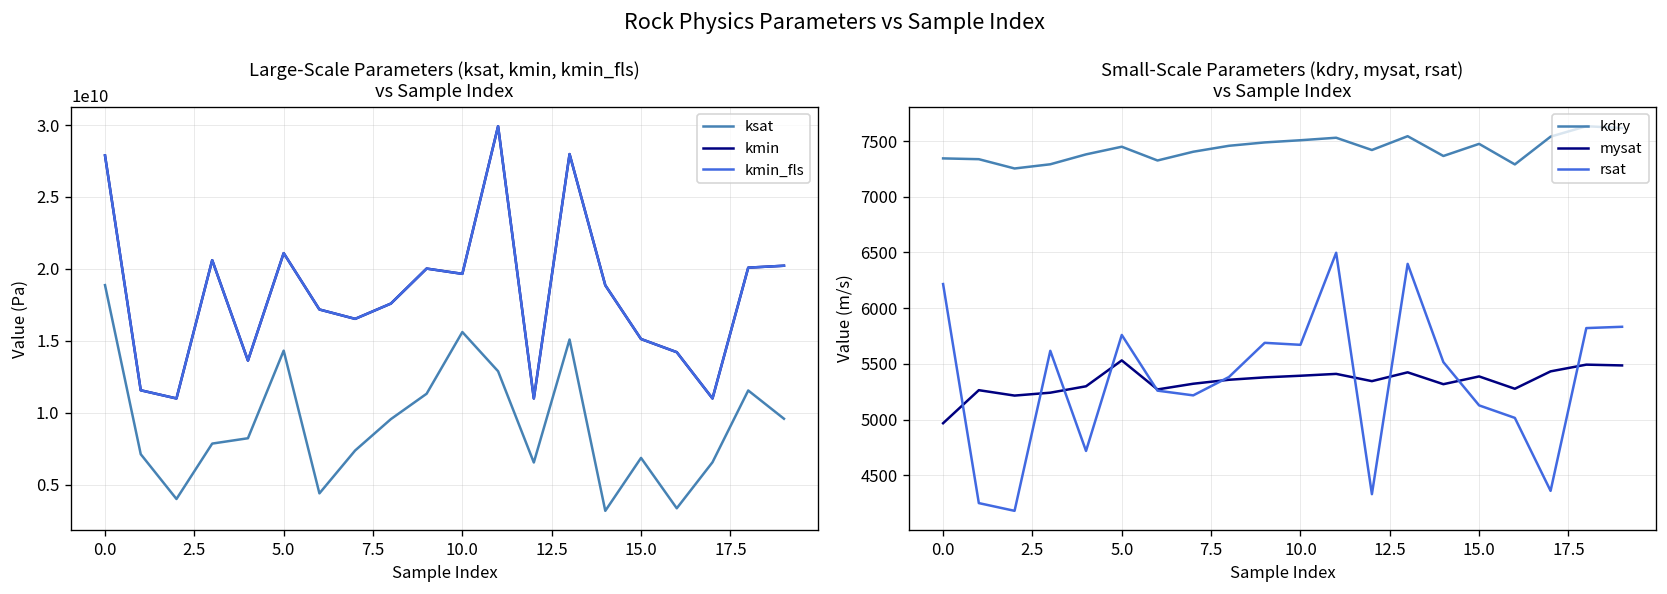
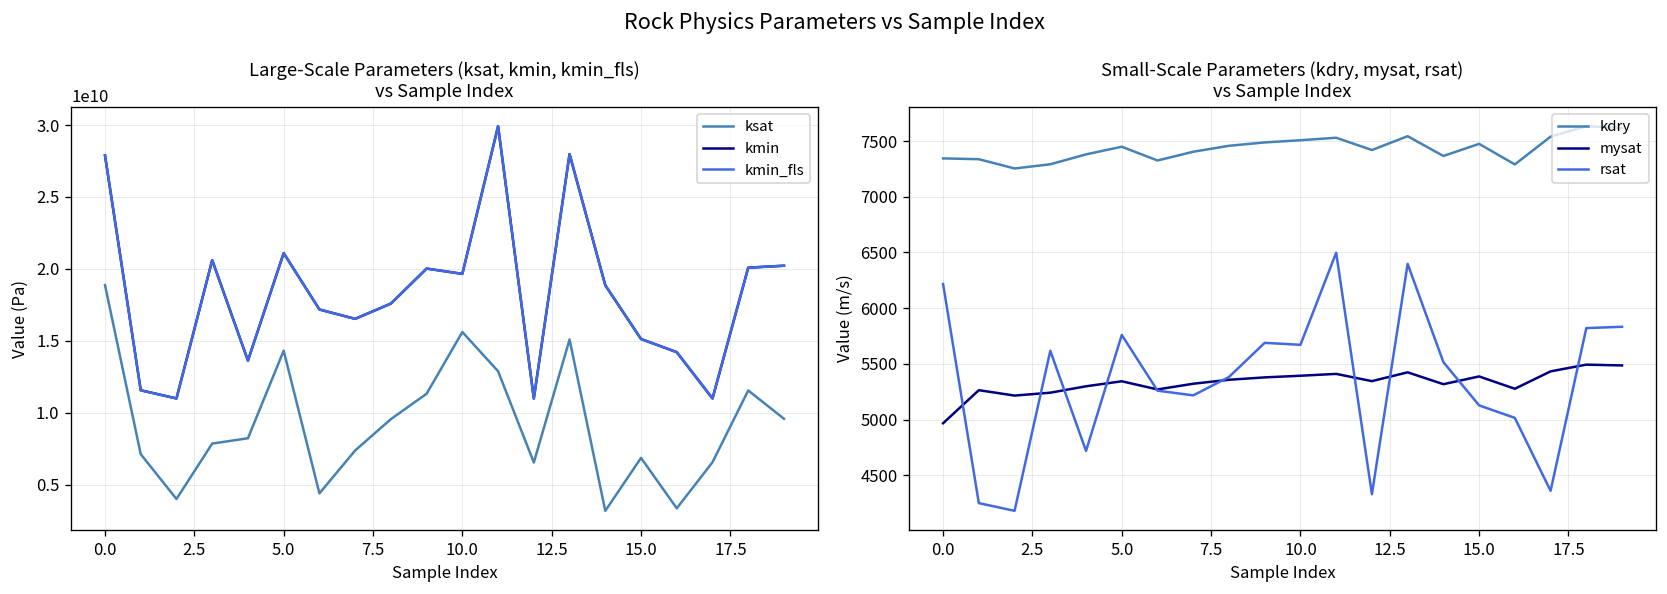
Small-Scale Parameters (kdry, mysat, rsat) vs Sample Index, mysat, 5.0: 5500 -> 5300
